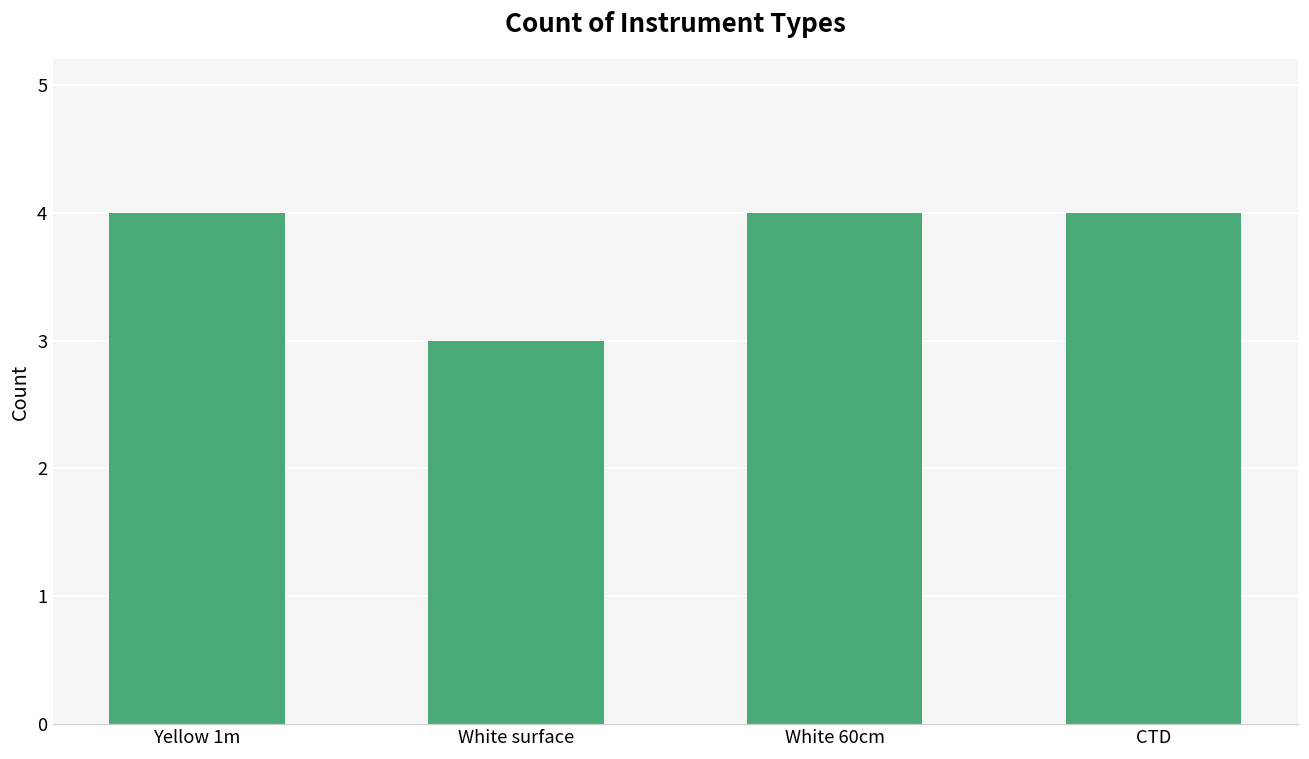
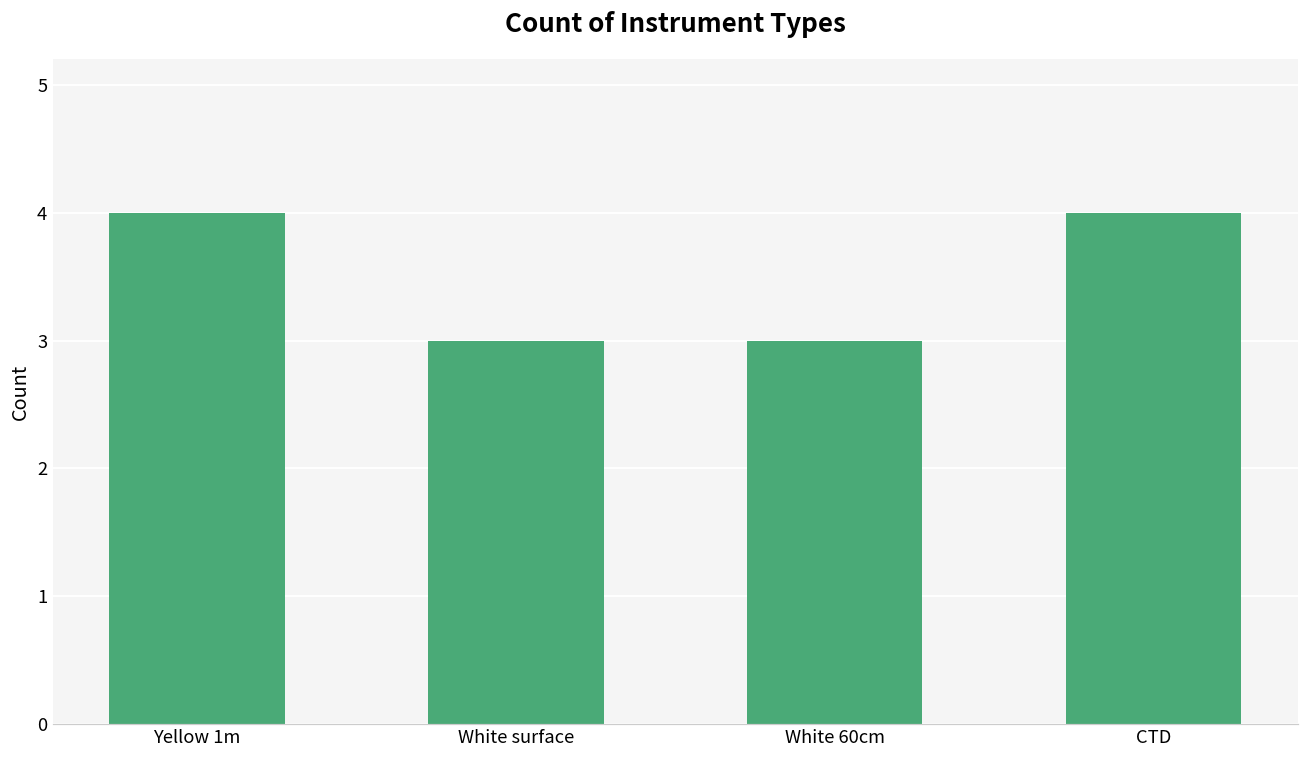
White 60cm: 4 -> 3
